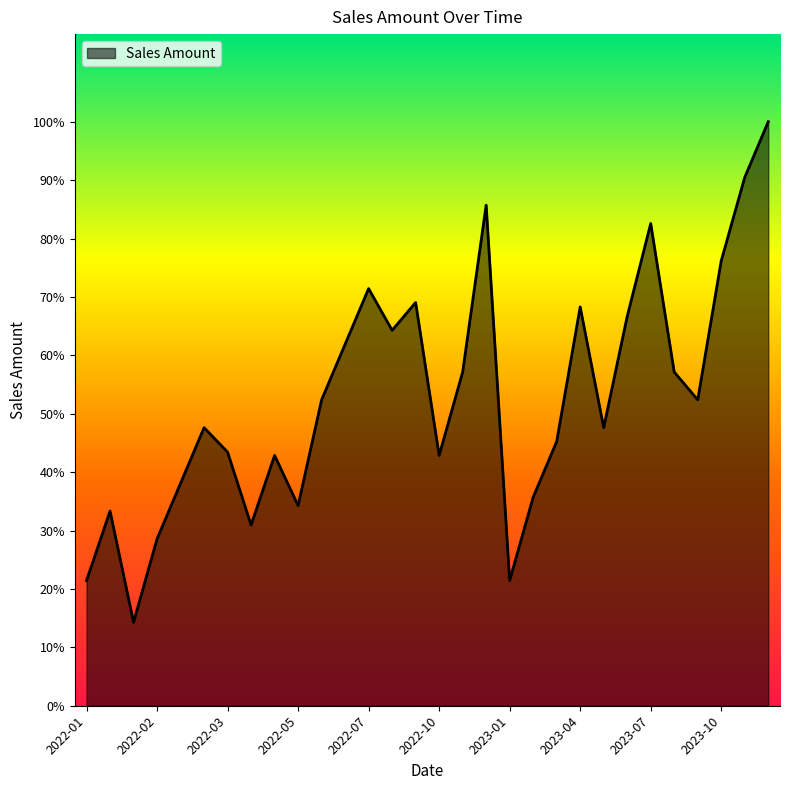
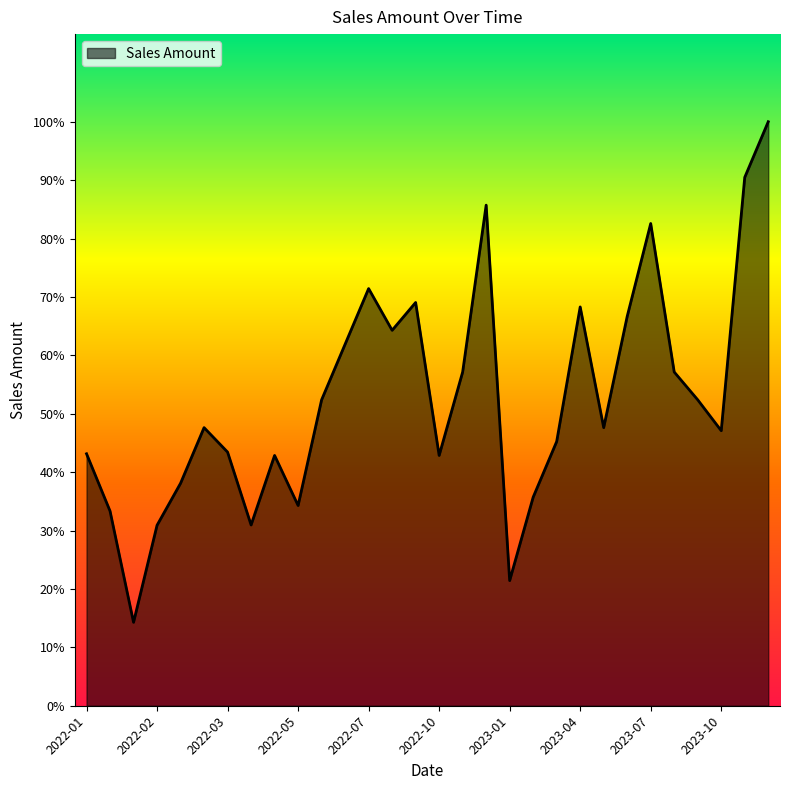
2022-01: 21% -> 43%
2022-02: 29% -> 31%
2023-10: 76% -> 47%
